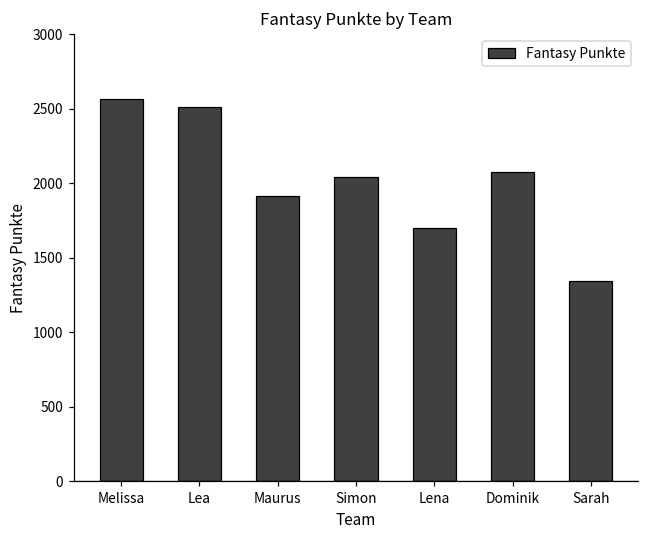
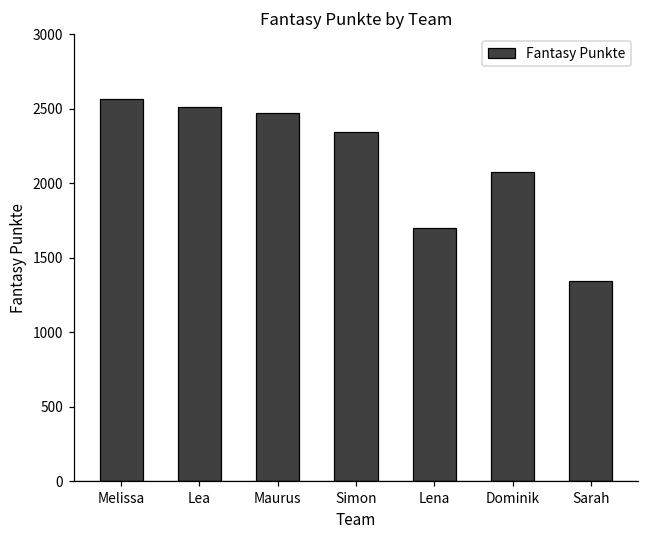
Maurus: 1910 -> 2470
Simon: 2040 -> 2350
